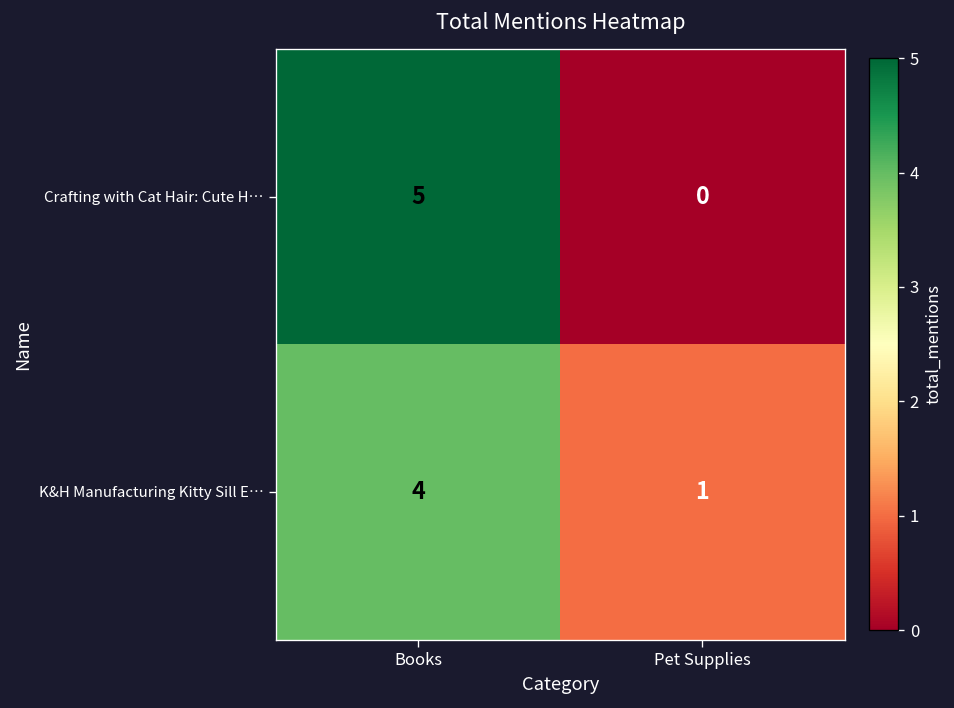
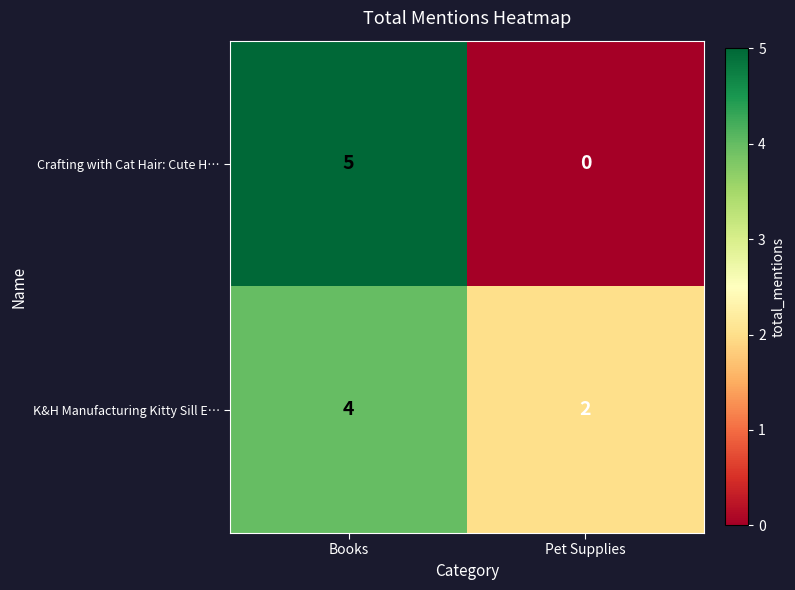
K&H Manufacturing Kitty Sill E…, Pet Supplies: 1 -> 2
